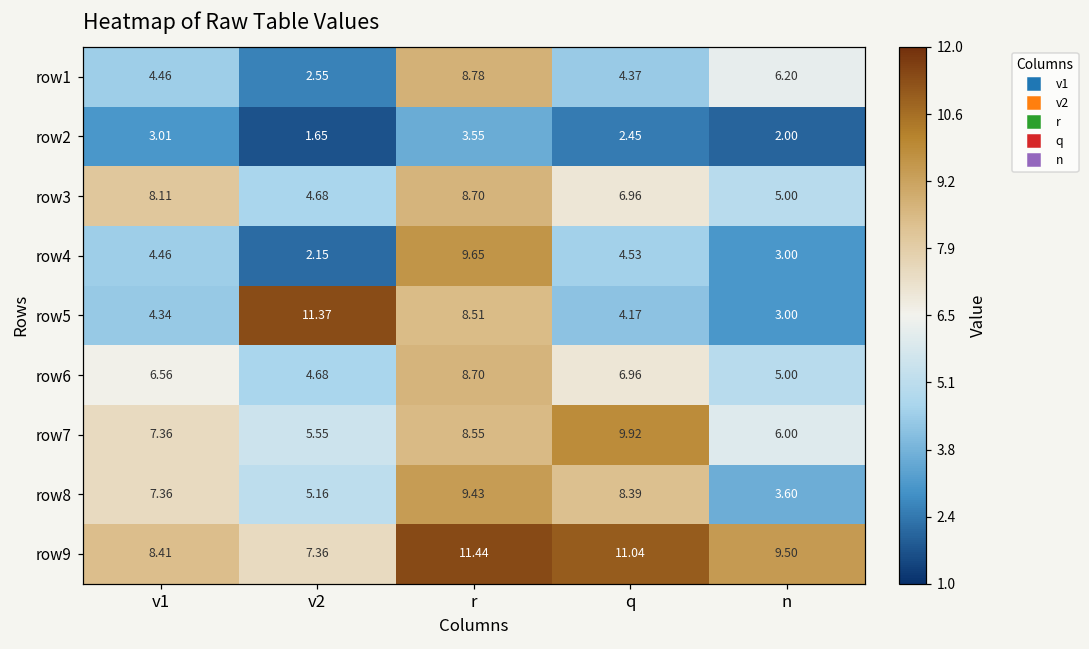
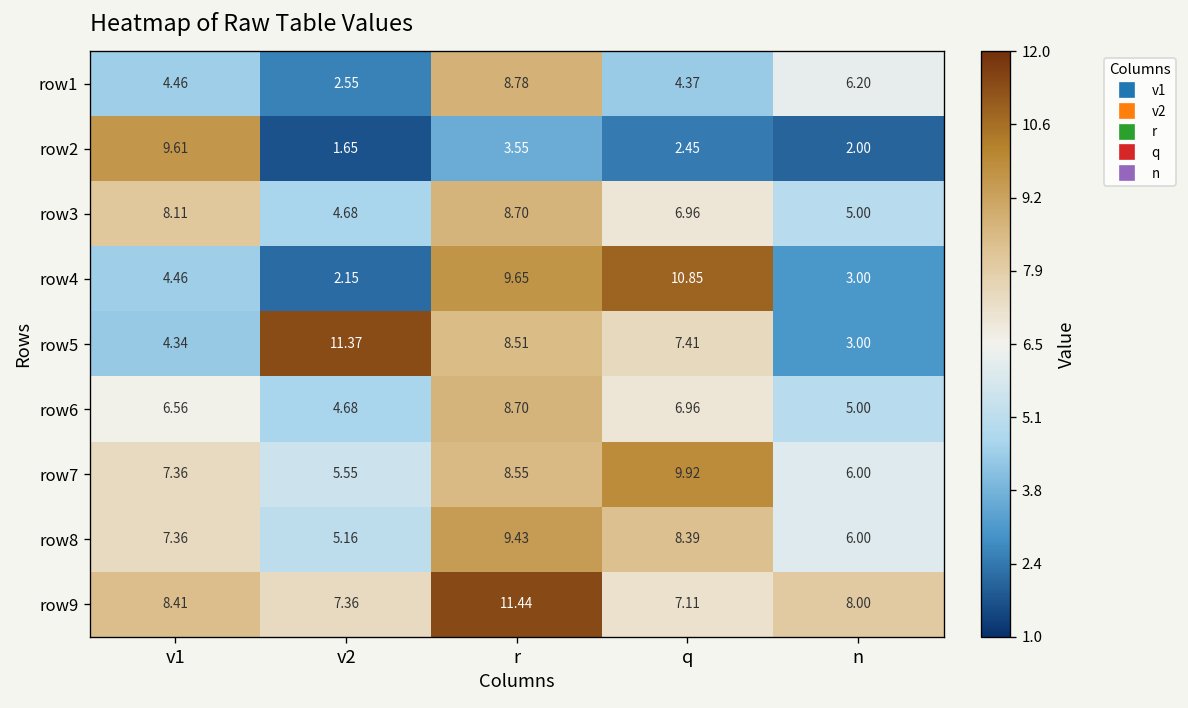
row2, v1: 3.01 -> 9.61
row4, q: 4.53 -> 10.85
row5, q: 4.17 -> 7.41
row8, n: 3.60 -> 6.00
row9, q: 11.04 -> 7.11
row9, n: 9.50 -> 8.00
